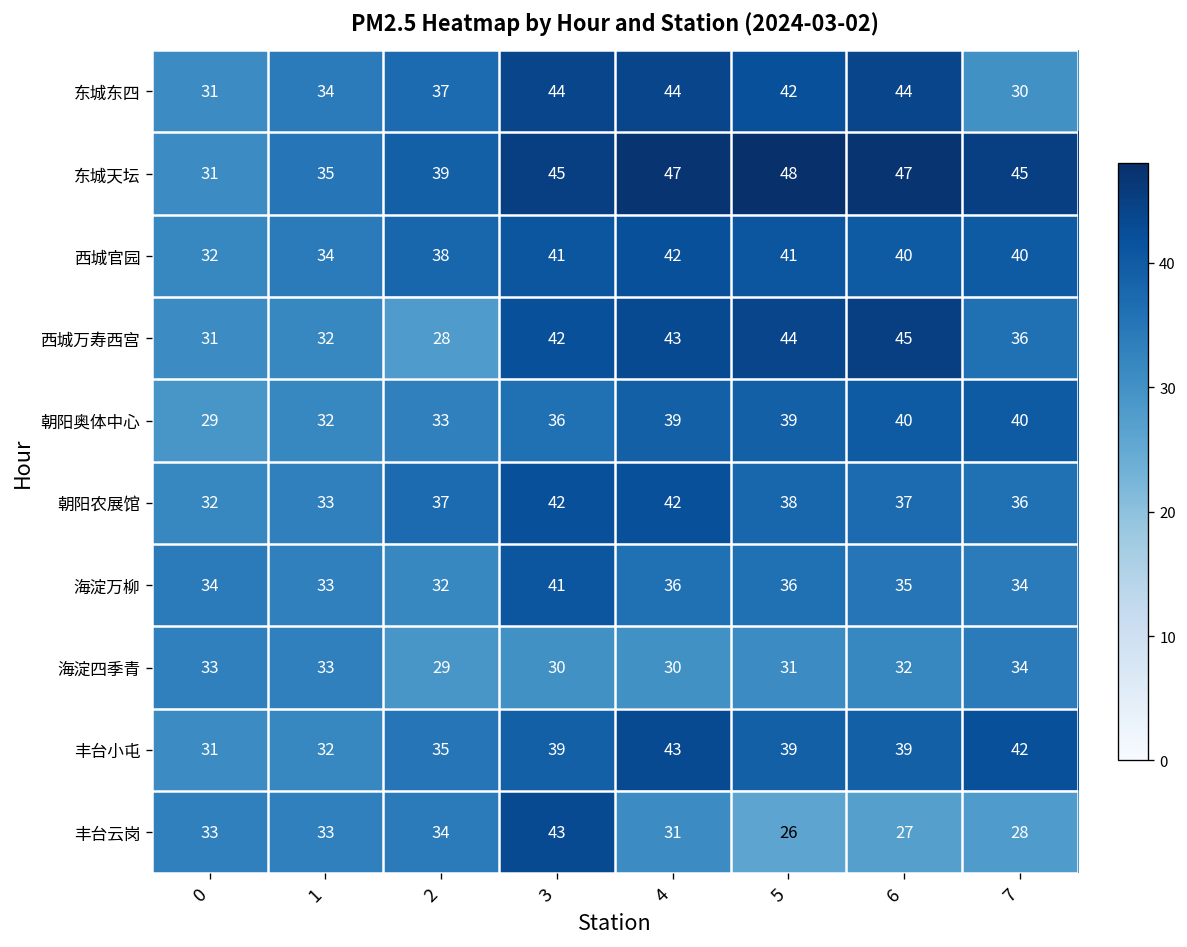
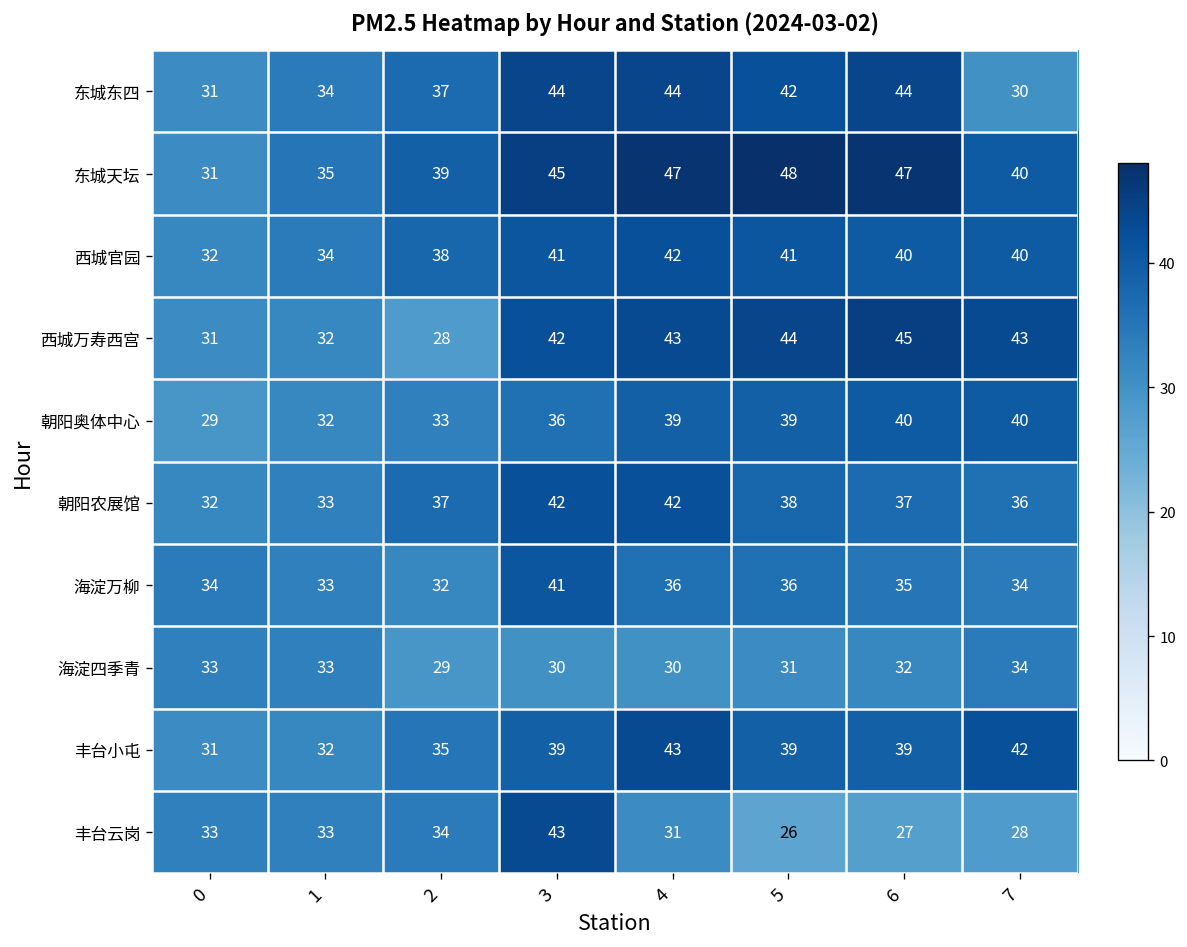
东城天坛, 7: 45 -> 40
西城万寿西宫, 7: 36 -> 43
